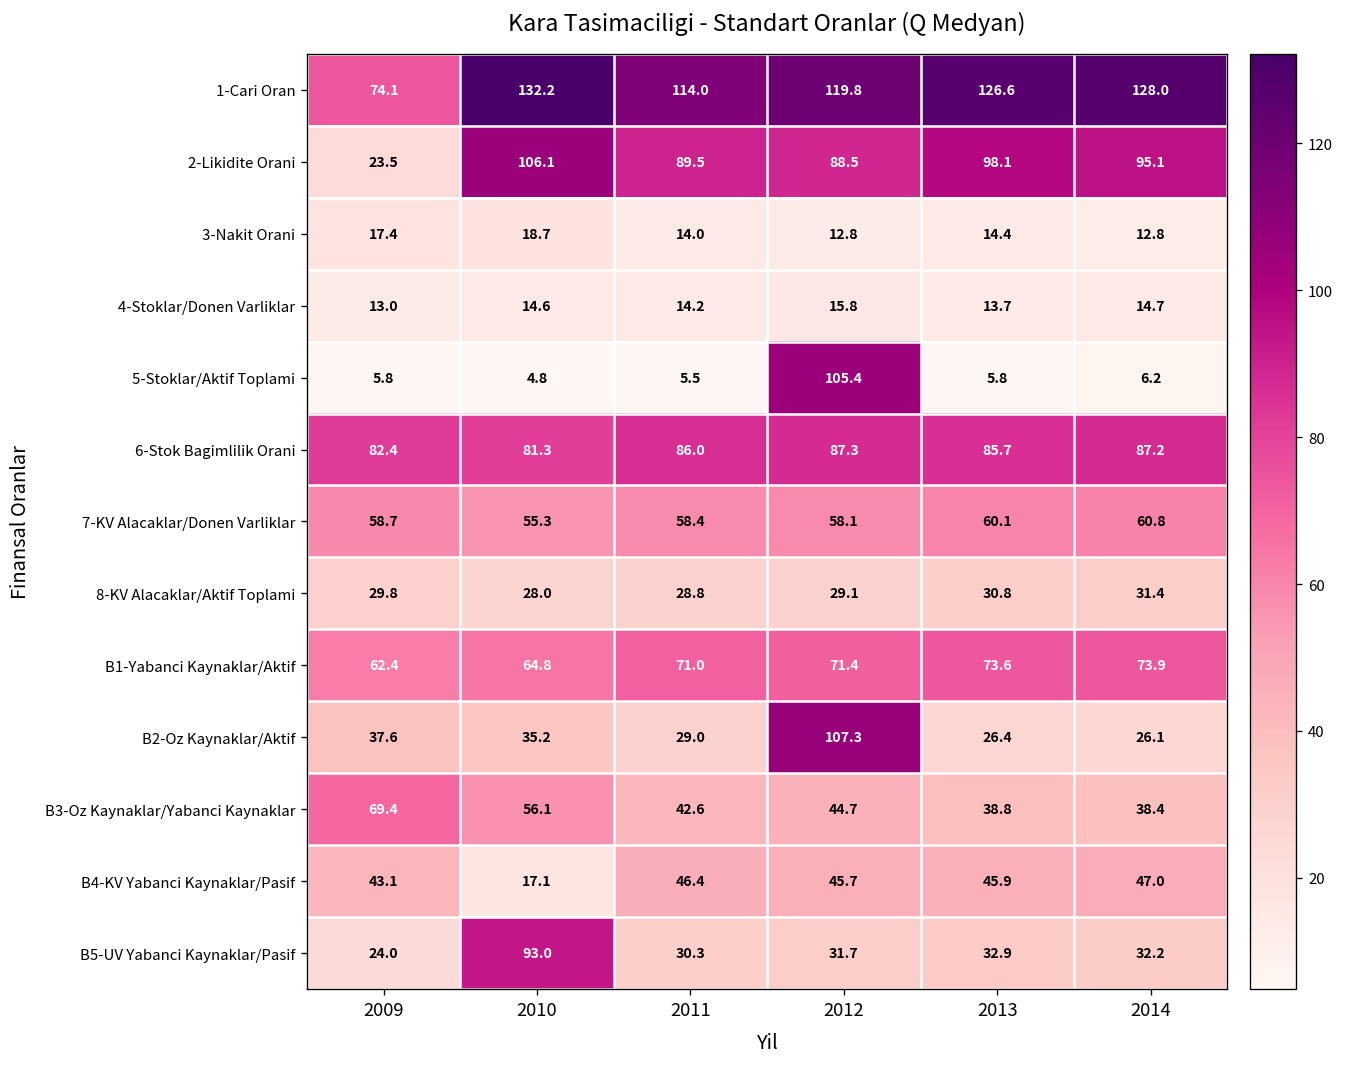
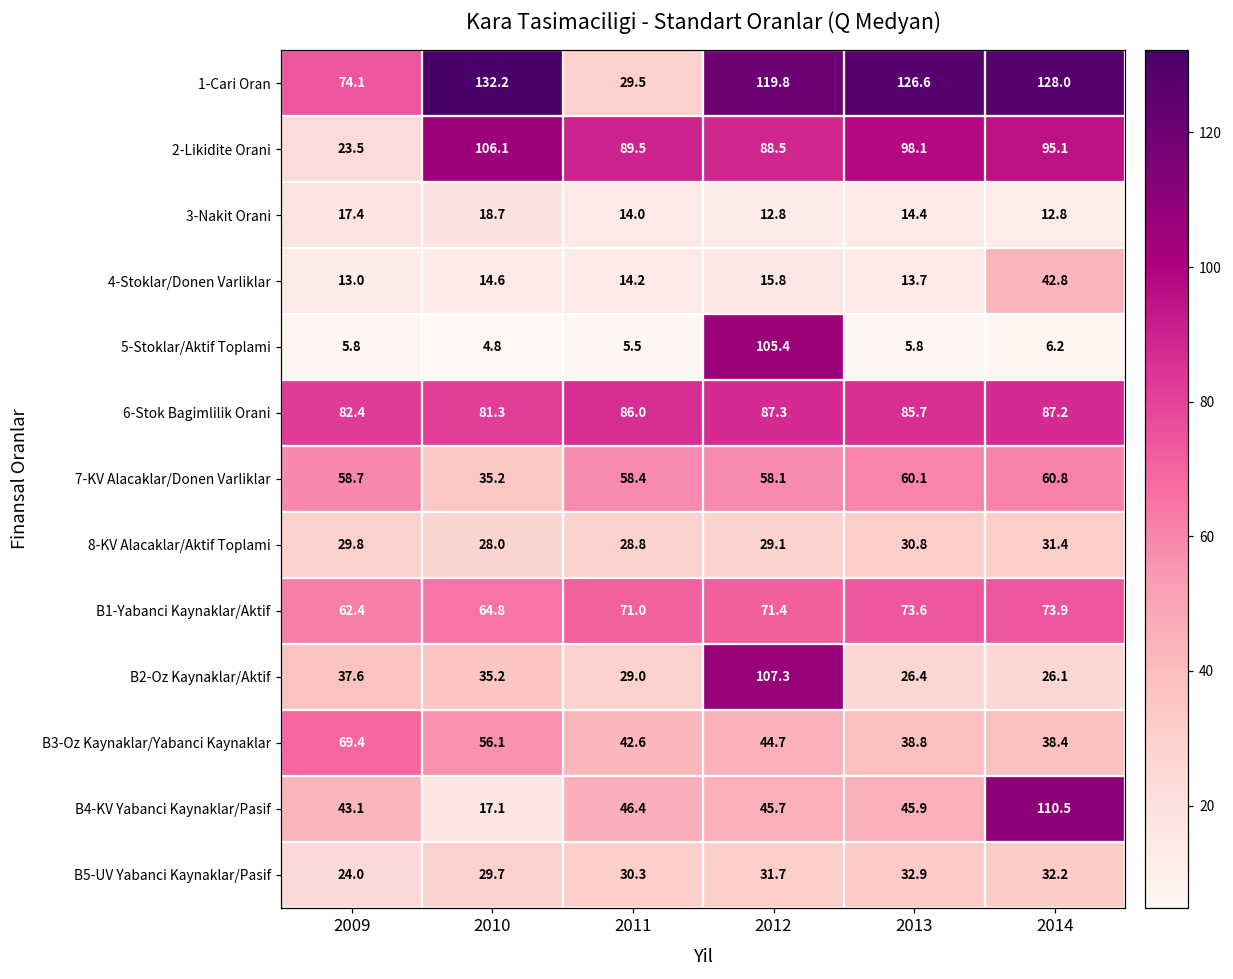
1-Cari Oran, 2011: 114.0 -> 29.5
4-Stoklar/Donen Varliklar, 2014: 14.7 -> 42.8
7-KV Alacaklar/Donen Varliklar, 2010: 55.3 -> 35.2
B4-KV Yabanci Kaynaklar/Pasif, 2014: 47.0 -> 110.5
B5-UV Yabanci Kaynaklar/Pasif, 2010: 93.0 -> 29.7
